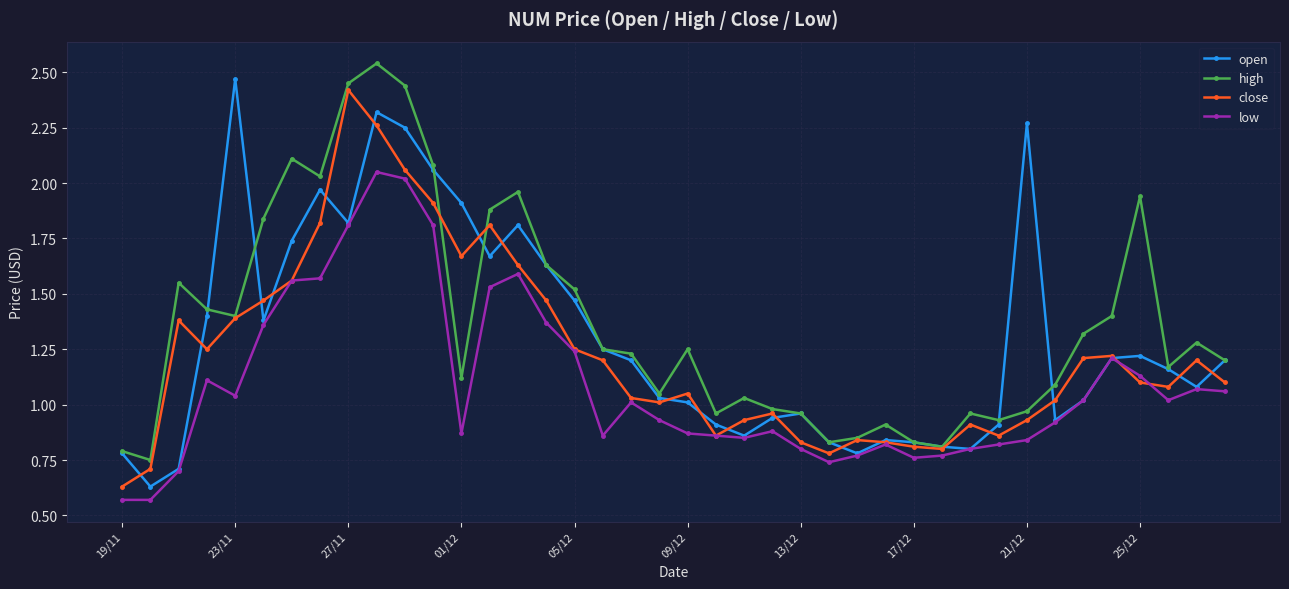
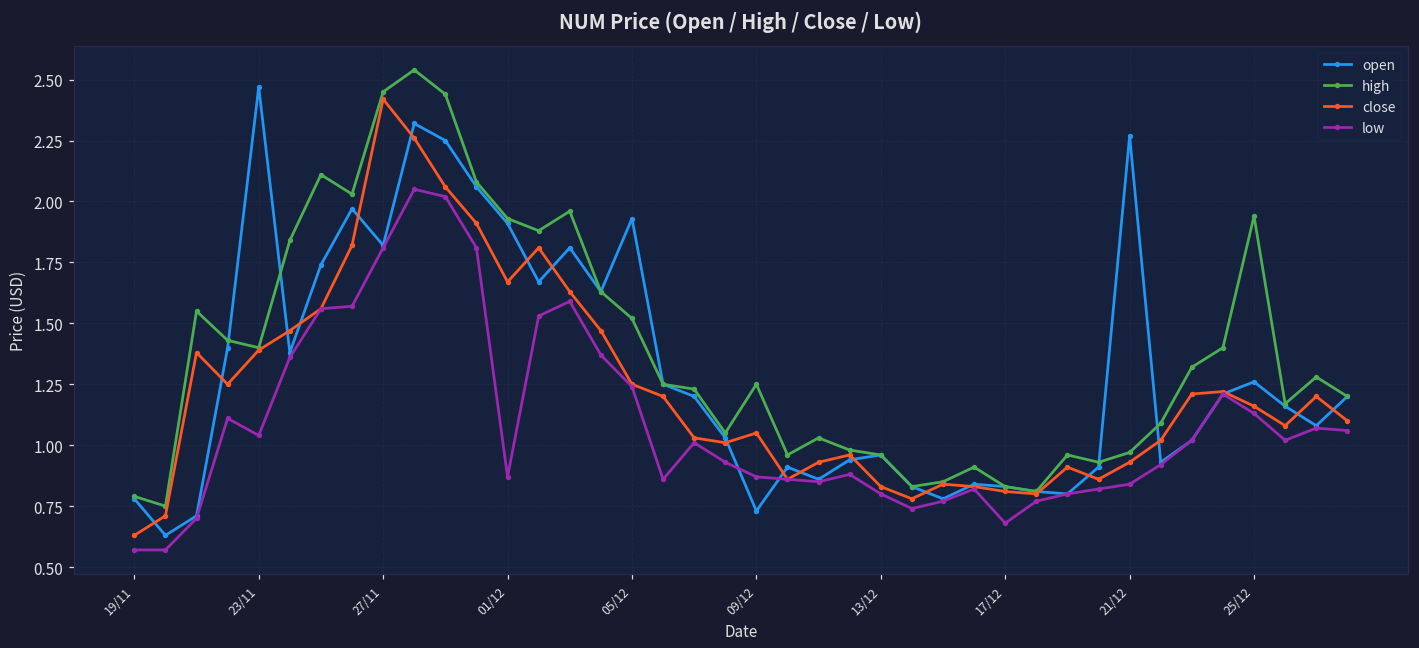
high, 01/12: 1.12 -> 1.93
open, 05/12: 1.47 -> 1.93
open, 09/12: 1.01 -> 0.73
low, 17/12: 0.76 -> 0.68
open, 25/12: 1.22 -> 1.26
close, 25/12: 1.10 -> 1.16
